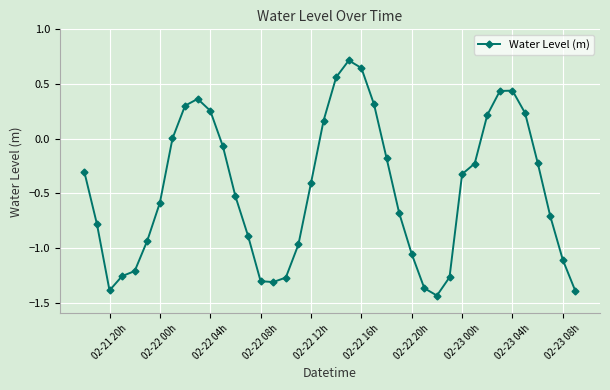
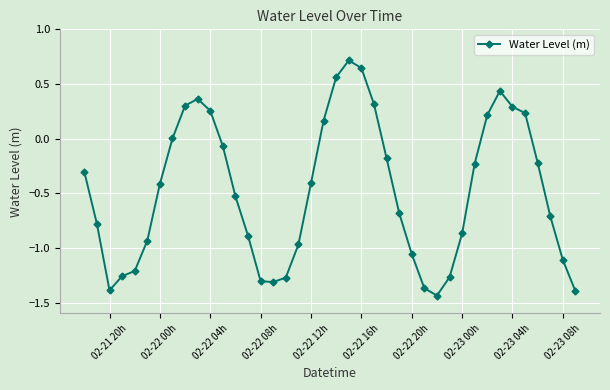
02-22 00h: -0.59 -> -0.41
02-23 00h: -0.33 -> -0.87
02-23 04h: 0.44 -> 0.29
